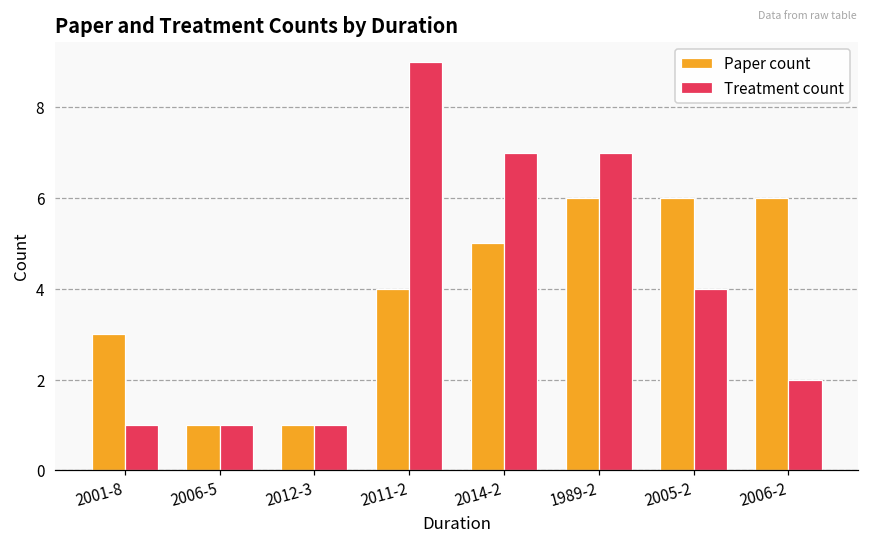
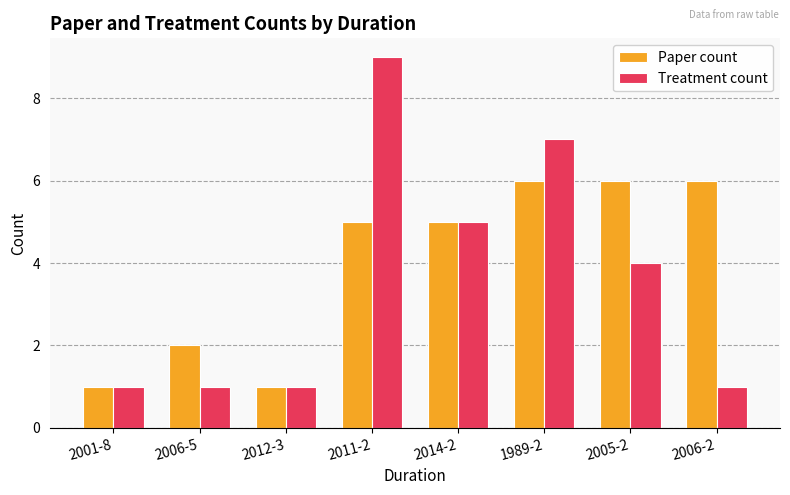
Paper count, 2001-8: 3 -> 1
Paper count, 2006-5: 1 -> 2
Paper count, 2011-2: 4 -> 5
Treatment count, 2014-2: 7 -> 5
Treatment count, 2006-2: 2 -> 1
